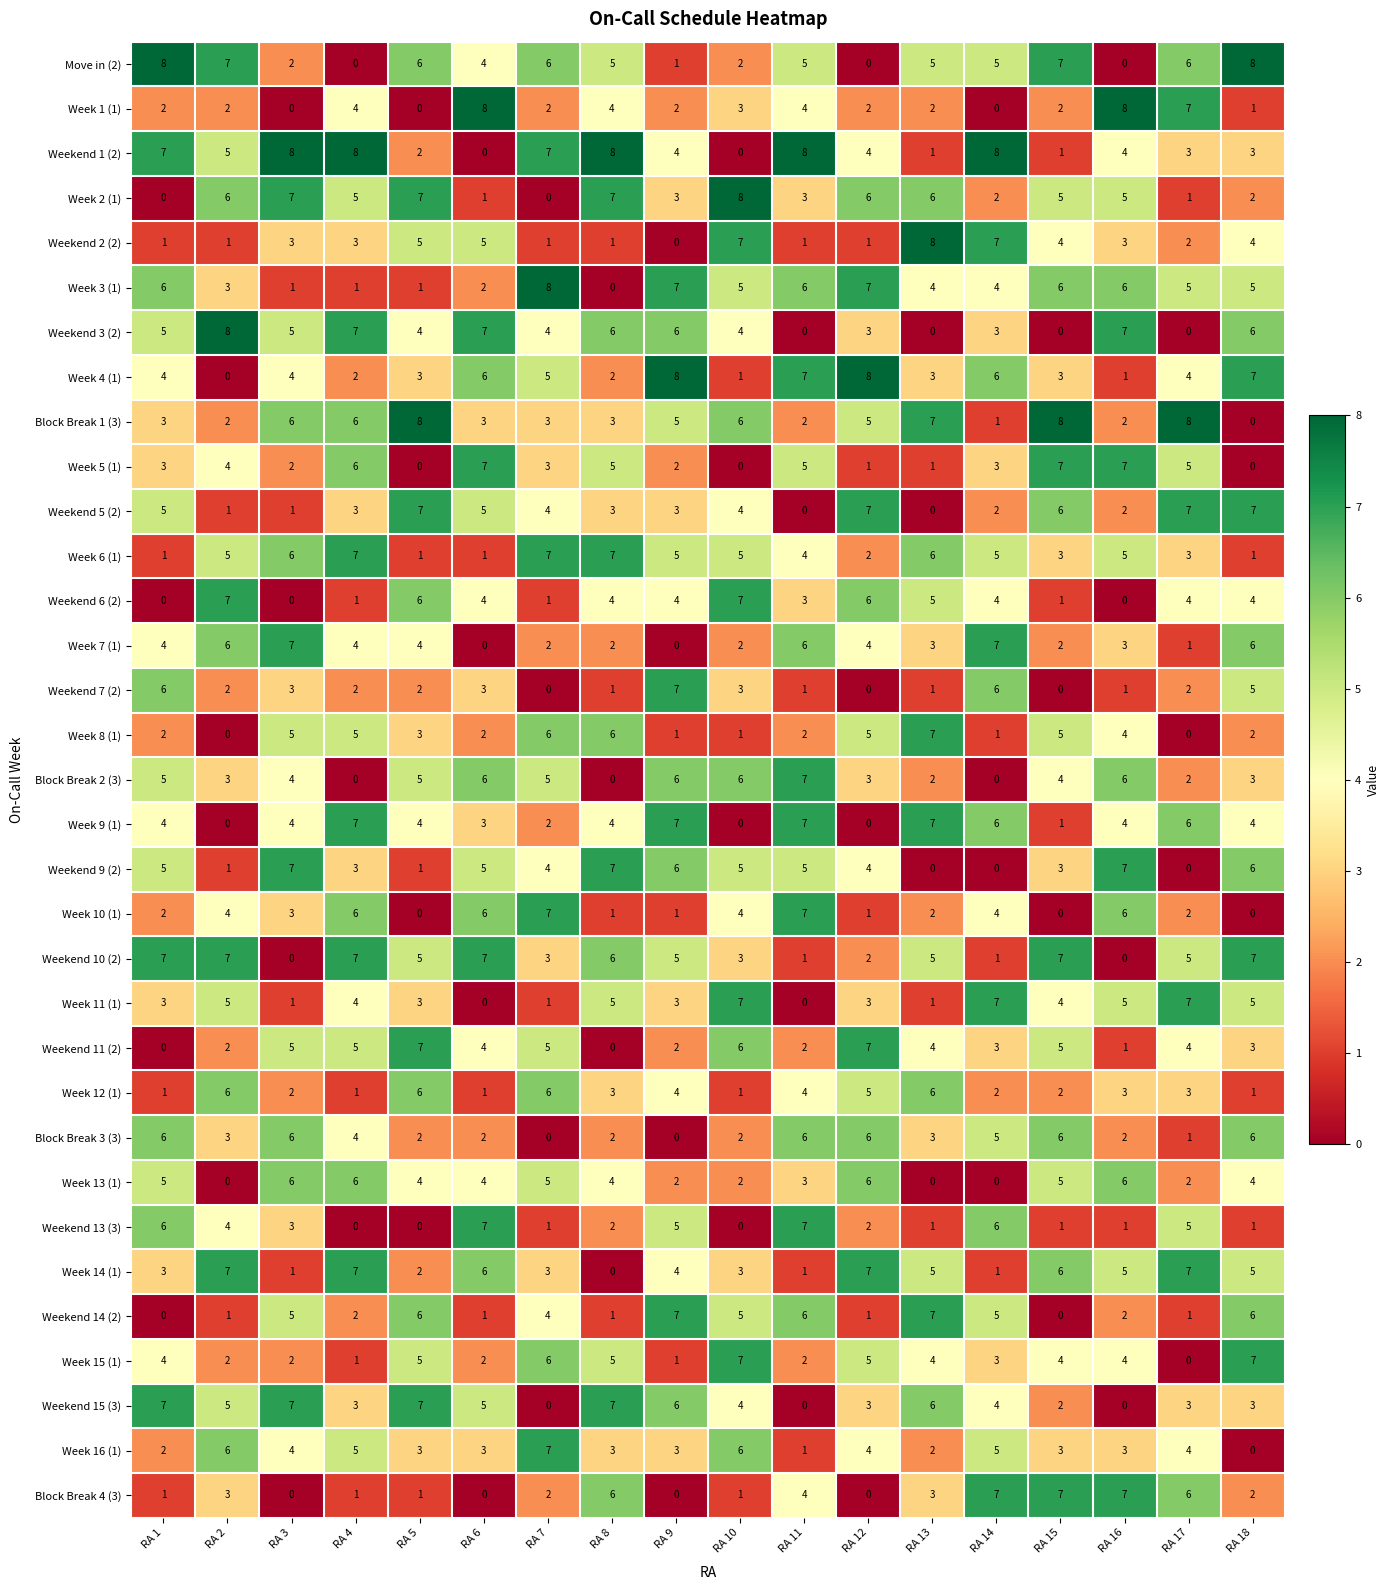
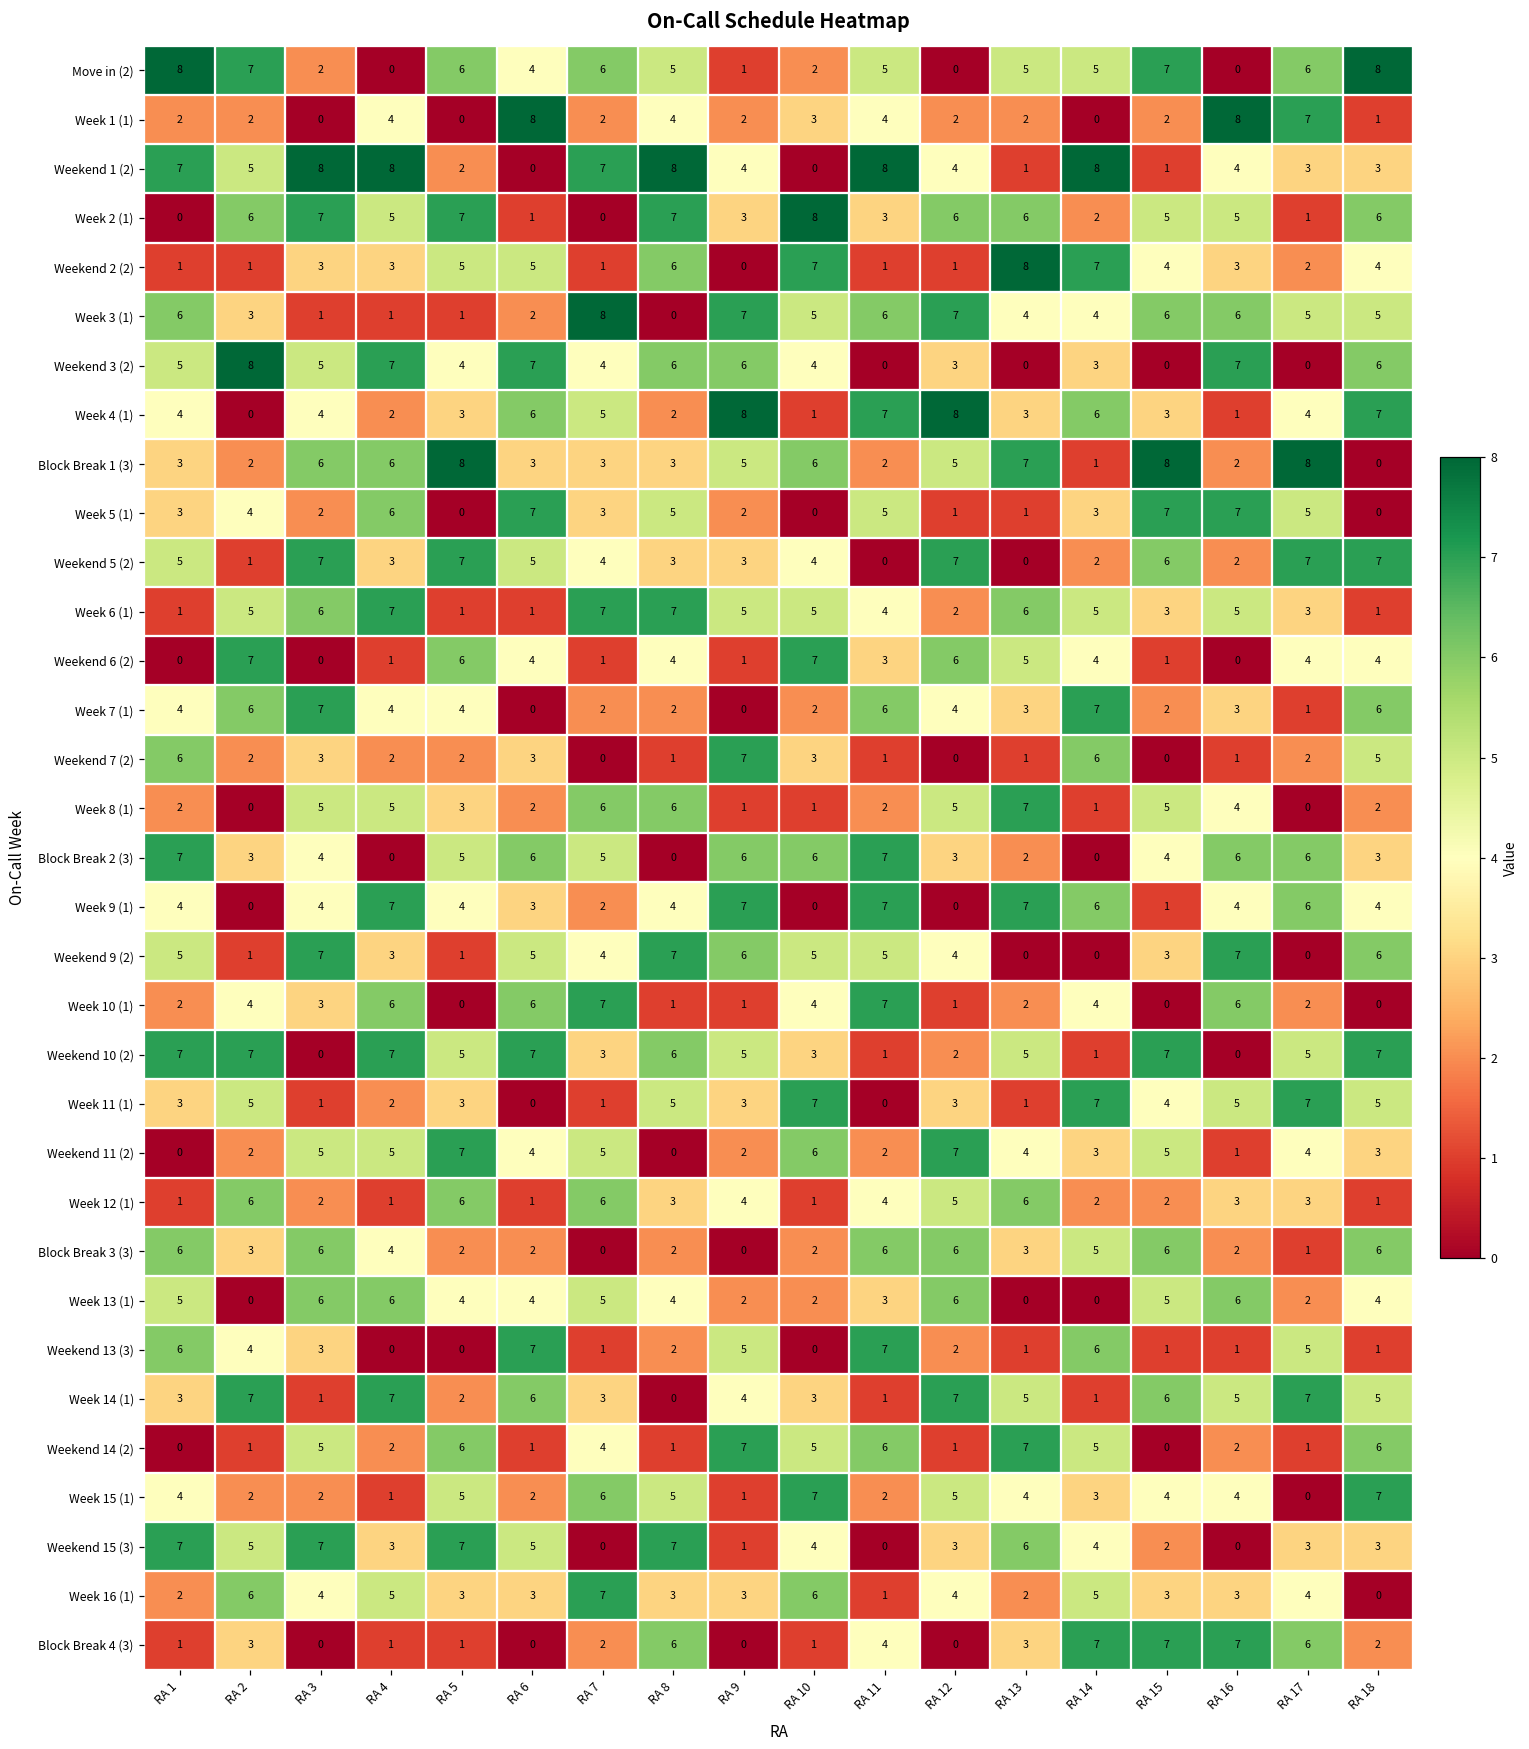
Week 2 (1), RA 18: 2 -> 6
Weekend 2 (2), RA 8: 1 -> 6
Weekend 5 (2), RA 3: 1 -> 7
Weekend 6 (2), RA 9: 4 -> 1
Block Break 2 (3), RA 1: 5 -> 7
Block Break 2 (3), RA 17: 2 -> 6
Week 11 (1), RA 4: 4 -> 2
Weekend 15 (3), RA 9: 6 -> 1
